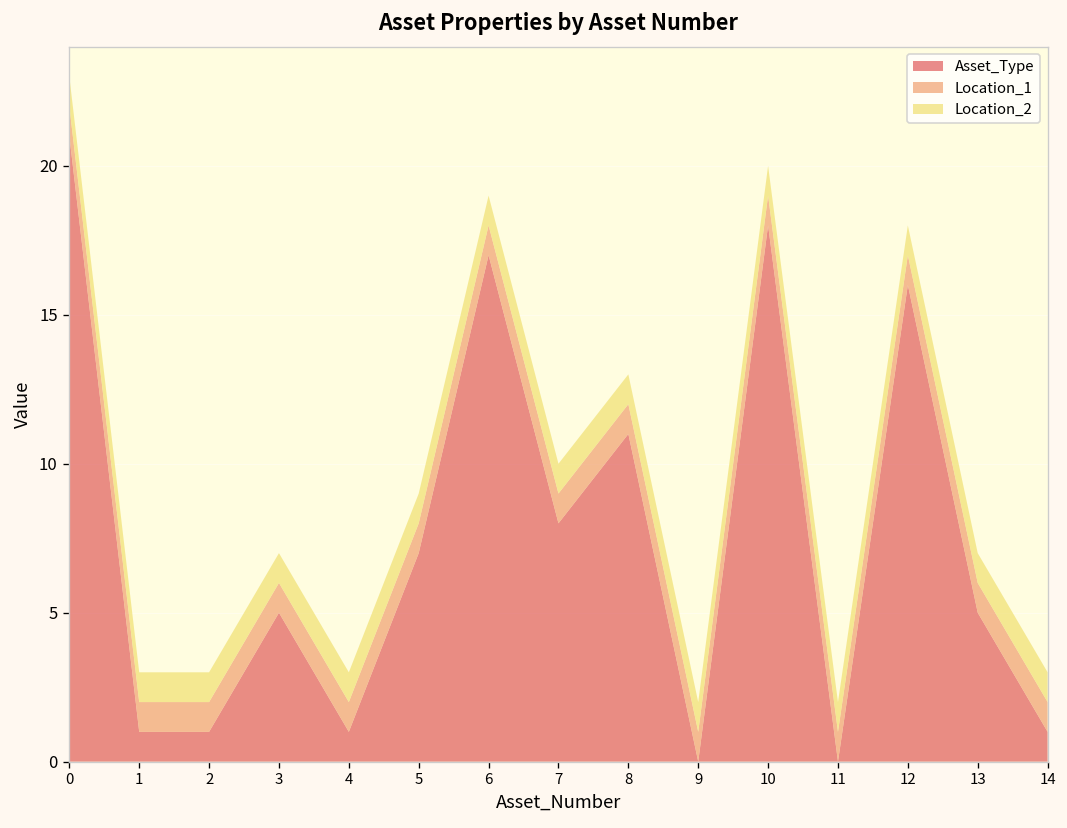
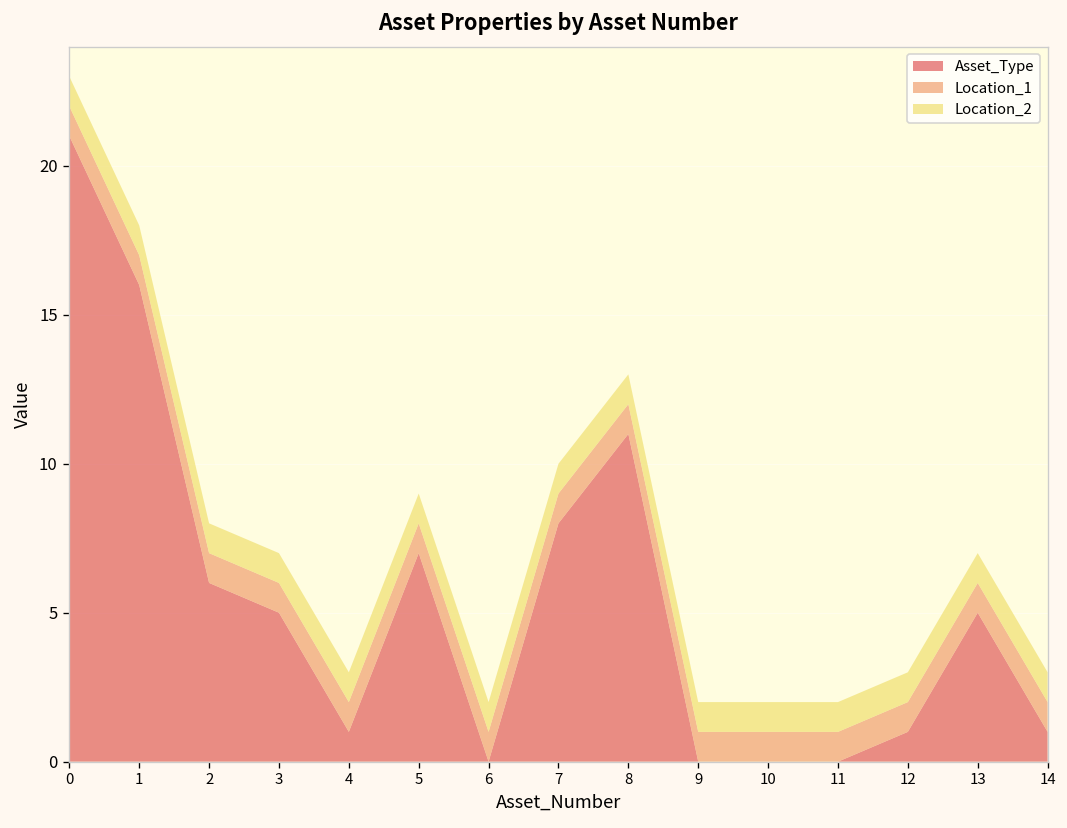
Asset_Type, 1: 1 -> 16
Asset_Type, 2: 1 -> 6
Asset_Type, 6: 17 -> 0
Asset_Type, 10: 18 -> 0
Asset_Type, 12: 16 -> 1
